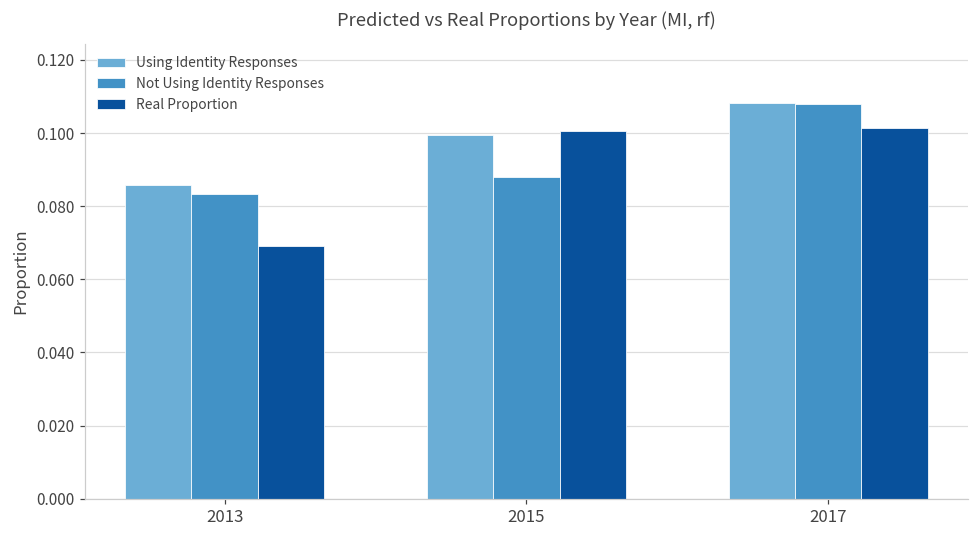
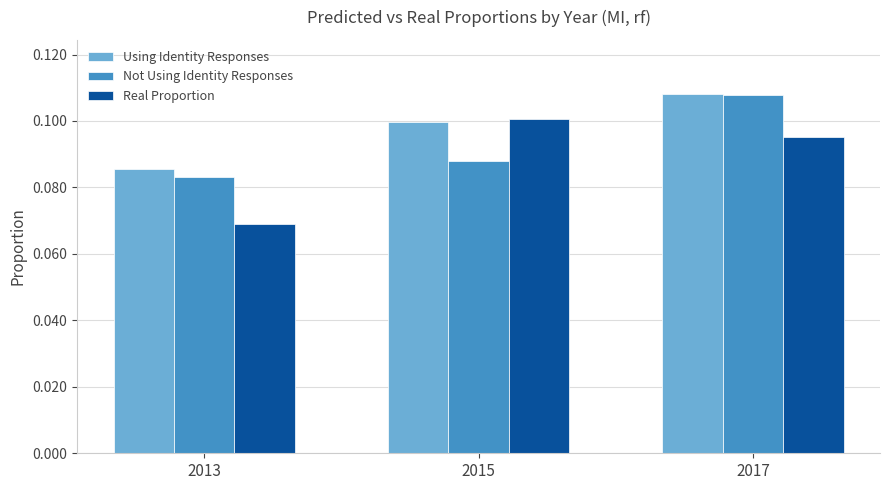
Real Proportion, 2017: 0.101 -> 0.095
